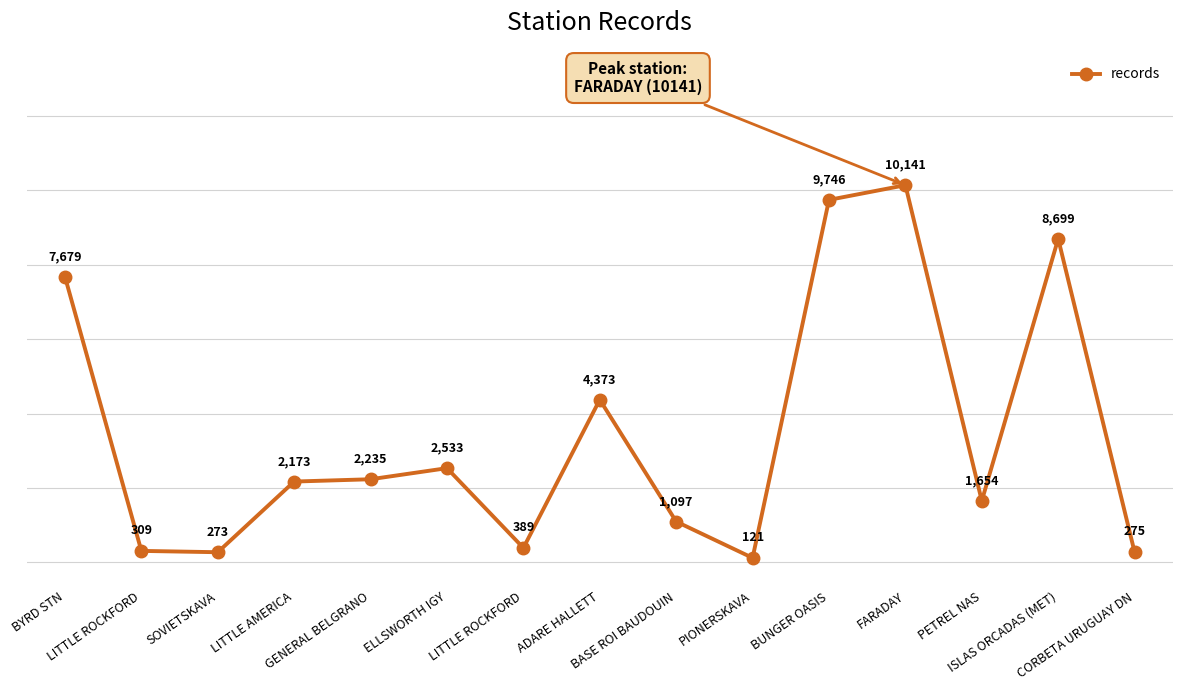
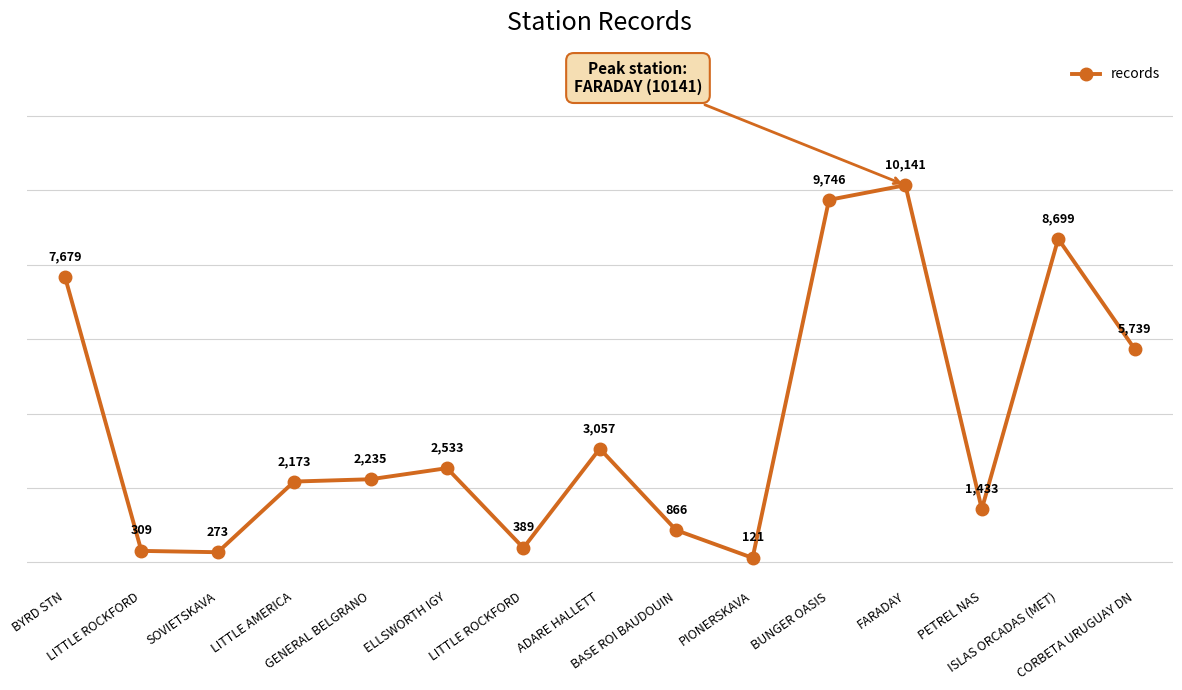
ADARE HALLETT: 4,373 -> 3,057
BASE ROI BAUDOUIN: 1,097 -> 866
PETREL NAS: 1,654 -> 1,433
CORBETA URUGUAY DN: 275 -> 5,739
